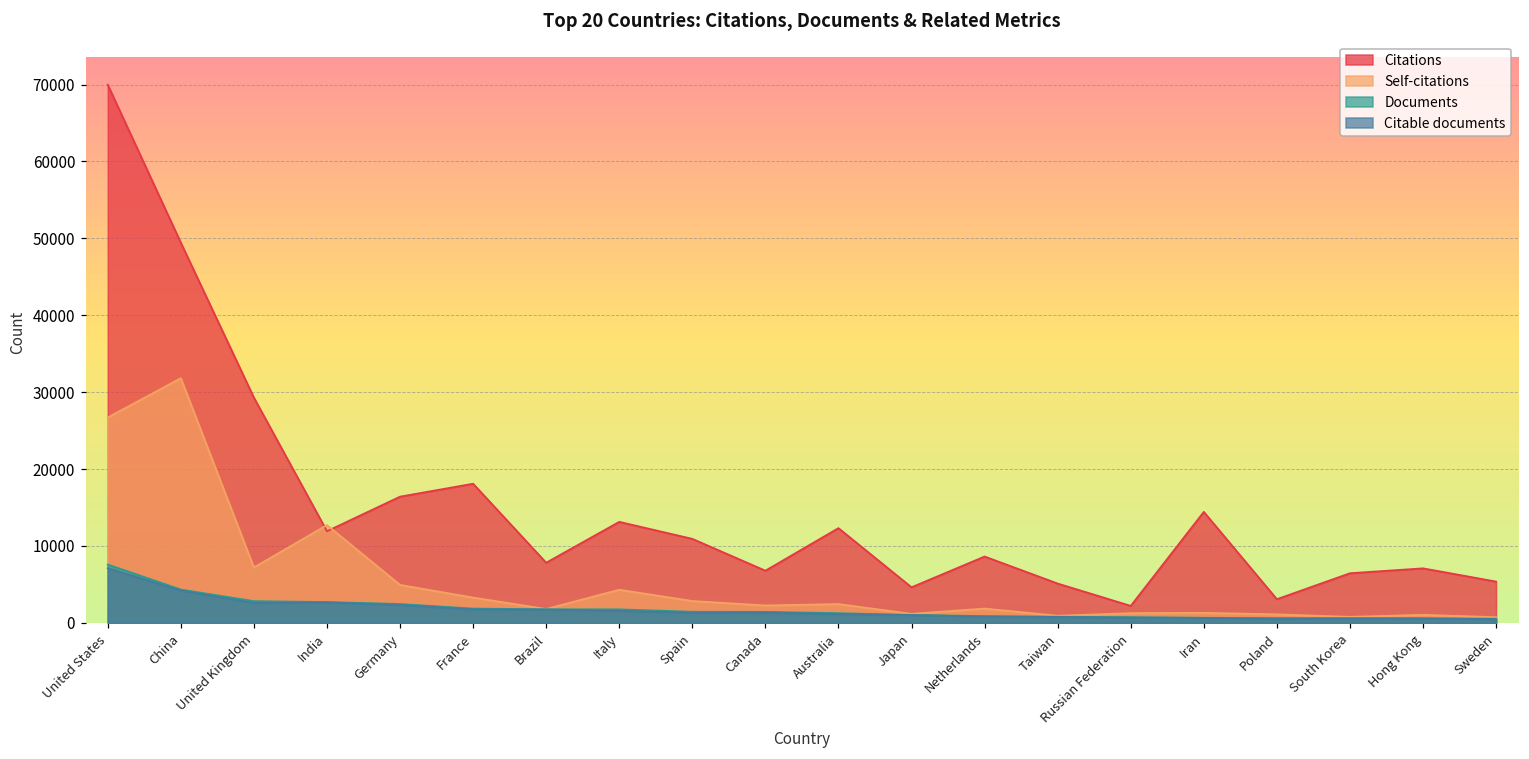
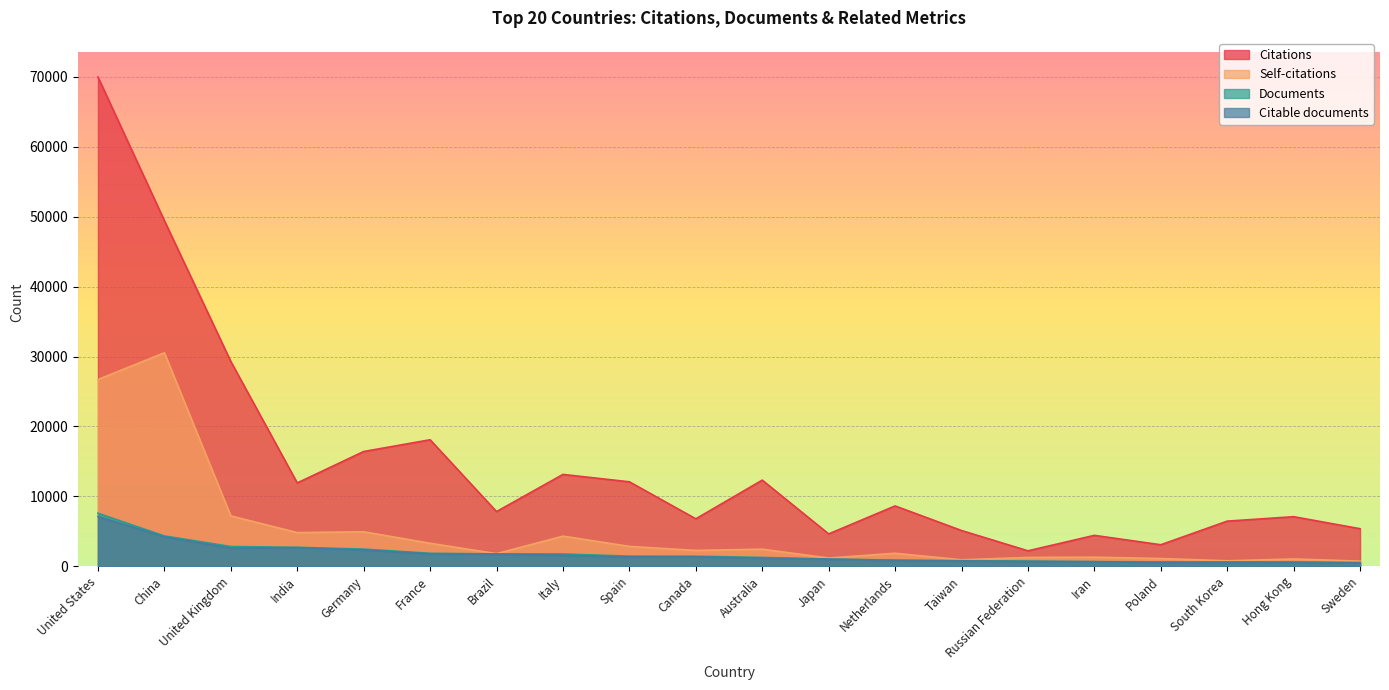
Self-citations, China: 32000 -> 31000
Self-citations, India: 13000 -> 5000
Citations, Spain: 11000 -> 12000
Citations, Iran: 14000 -> 4000
